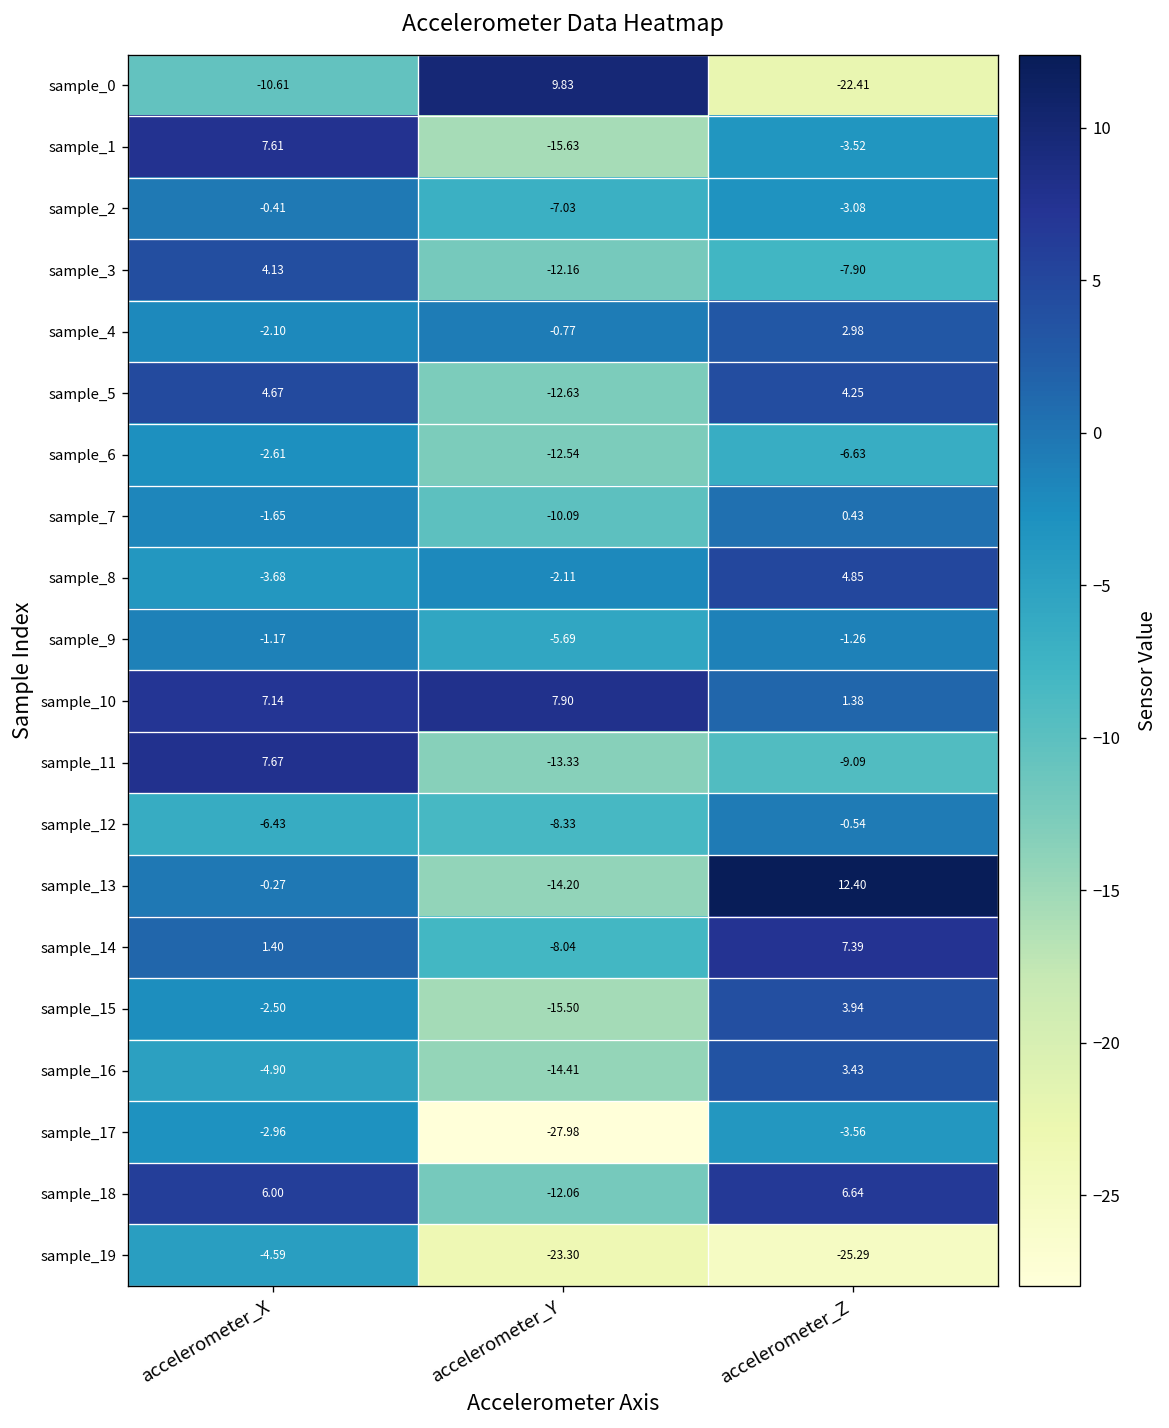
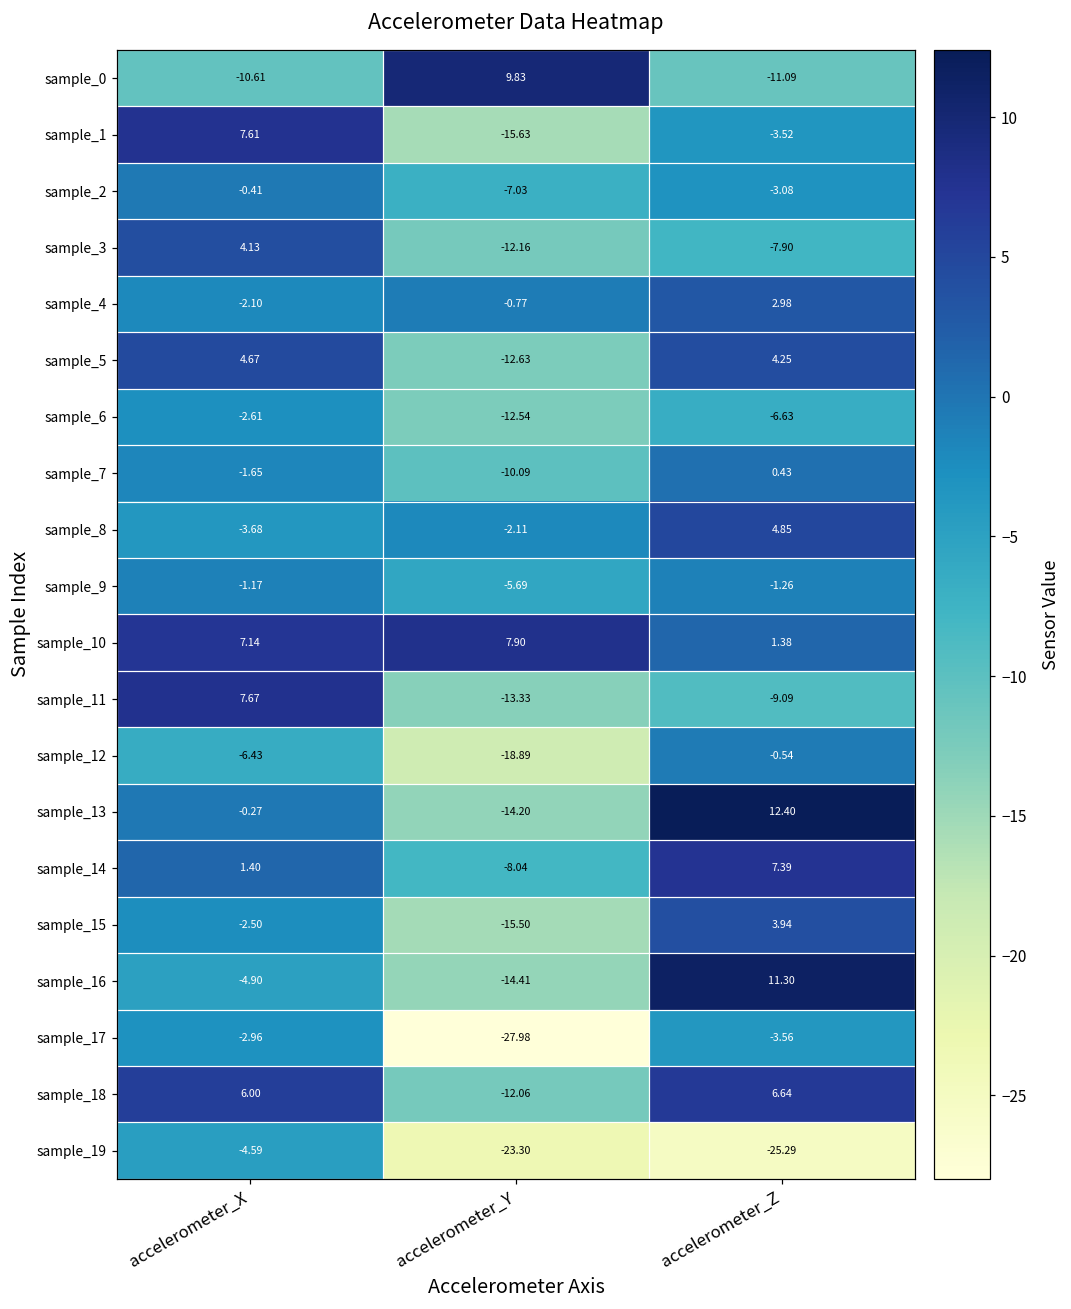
sample_0, accelerometer_Z: -22.41 -> -11.09
sample_12, accelerometer_Y: -8.33 -> -18.89
sample_16, accelerometer_Z: 3.43 -> 11.30
